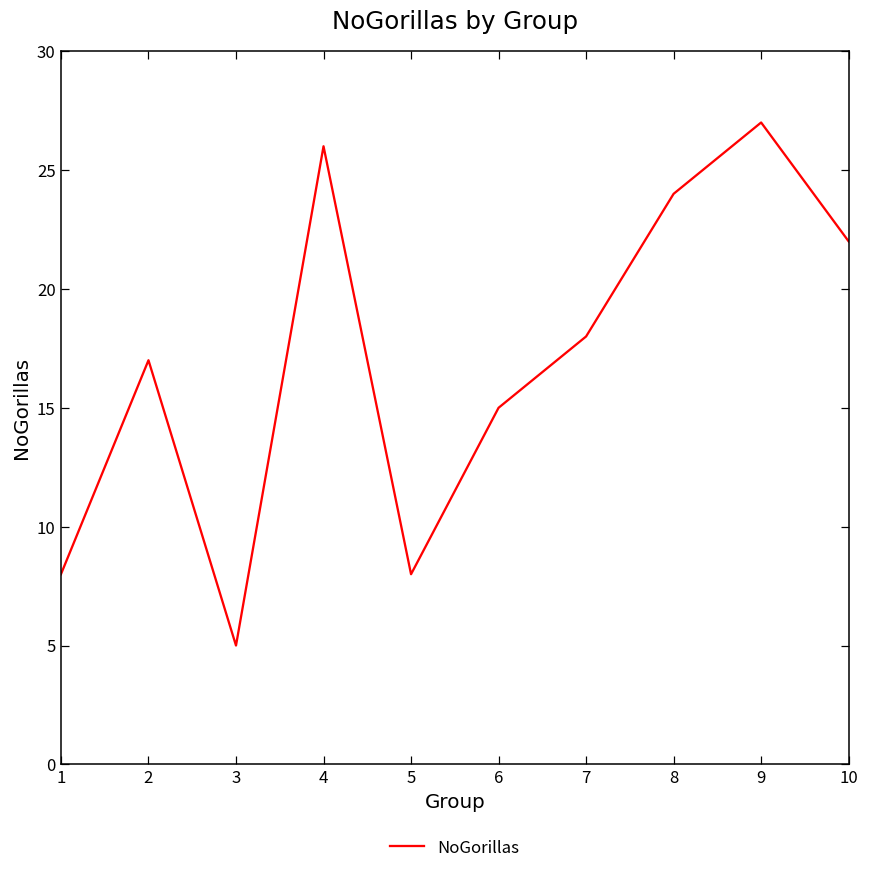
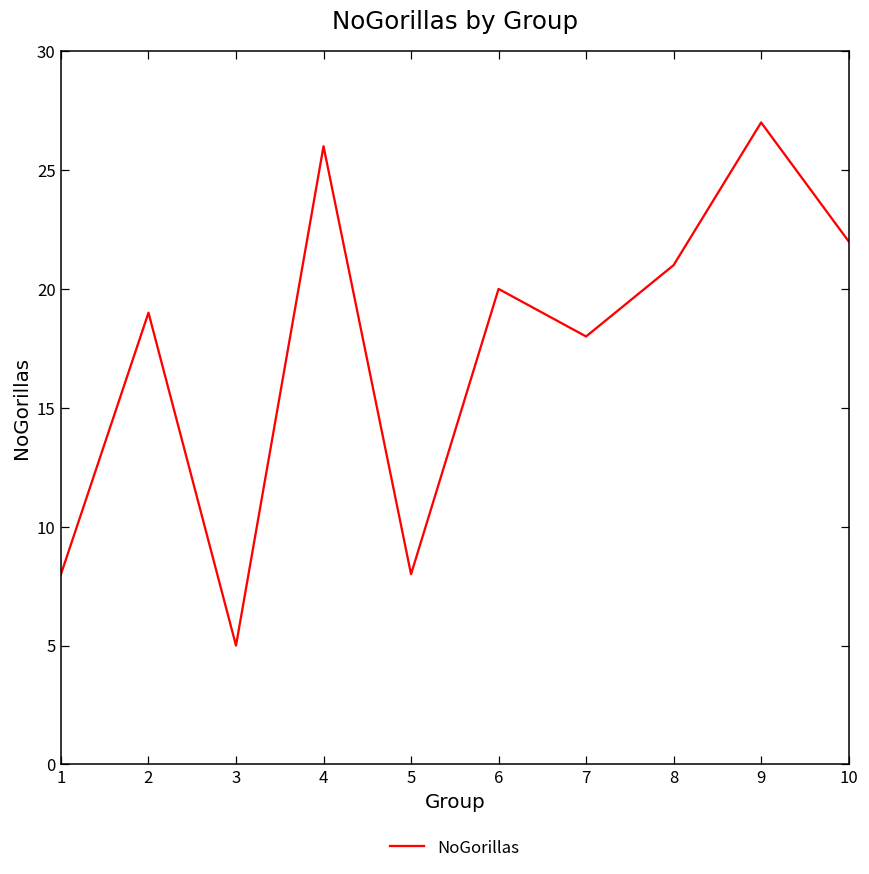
2: 17 -> 19
6: 15 -> 20
8: 24 -> 21
